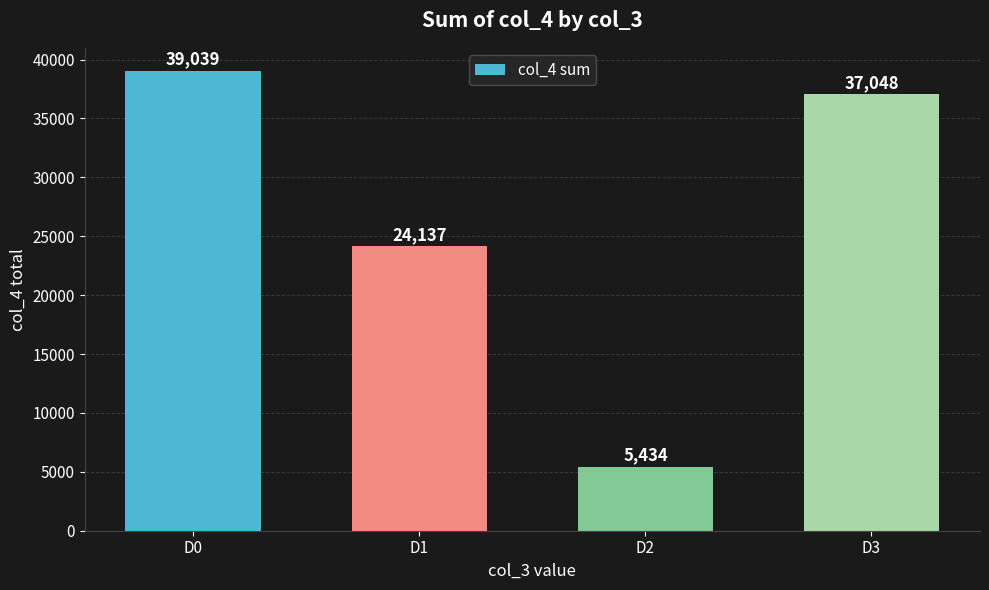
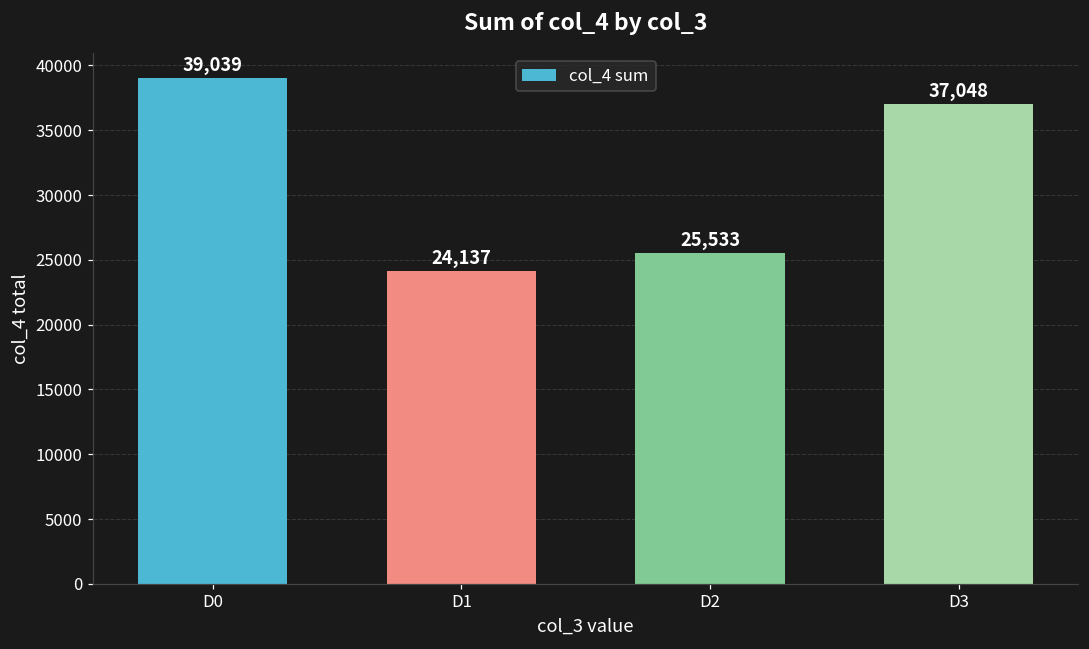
D2: 5,434 -> 25,533
